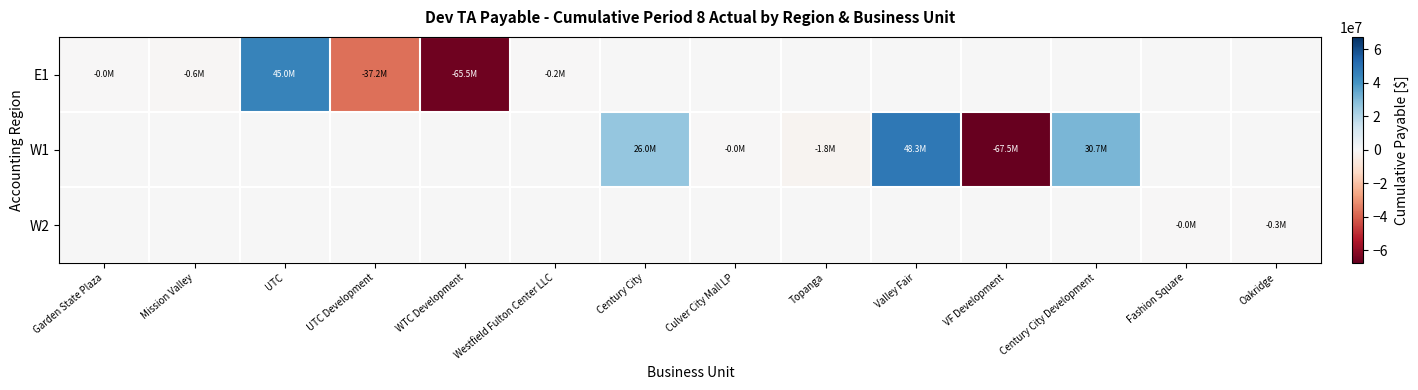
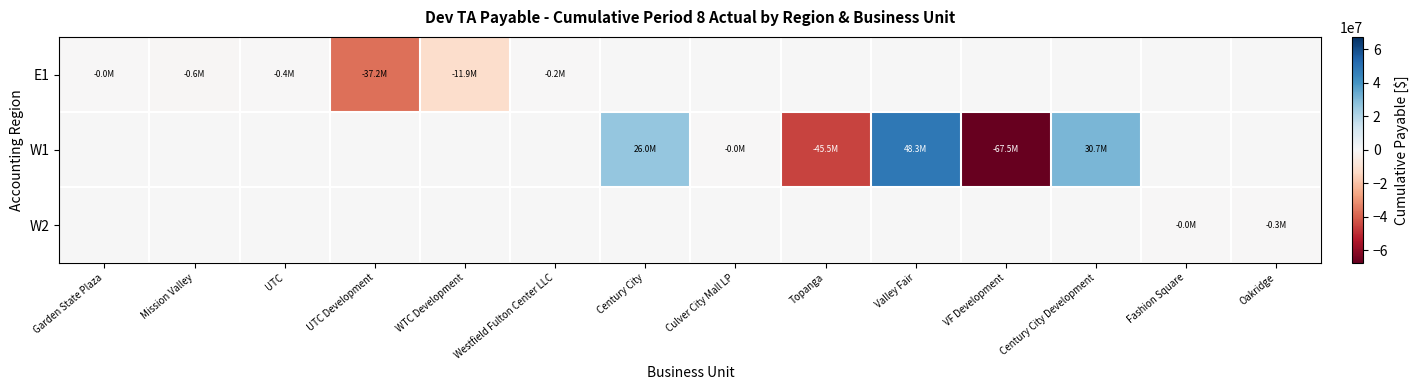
E1, UTC: 45.0M -> -0.4M
E1, WTC Development: -65.5M -> -11.9M
W1, Topanga: -1.8M -> -45.5M
